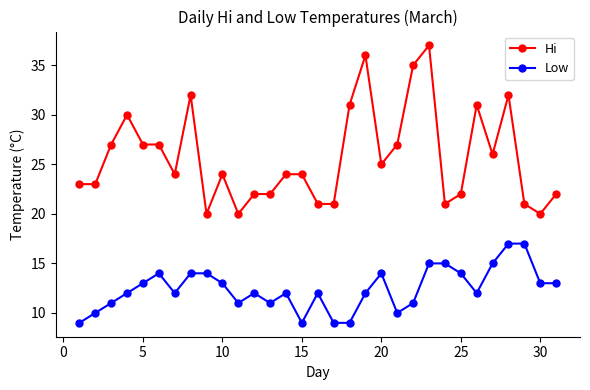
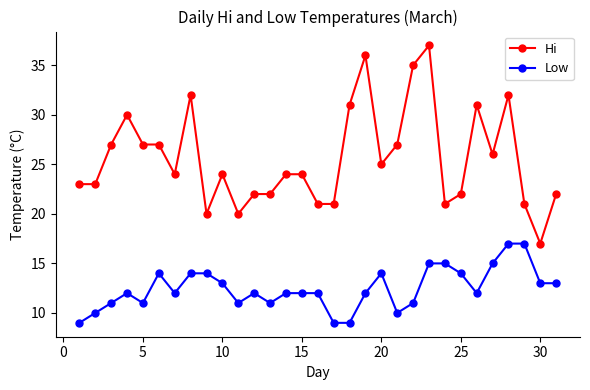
Low, 5: 13 -> 11
Low, 15: 9 -> 12
Hi, 30: 20 -> 17
